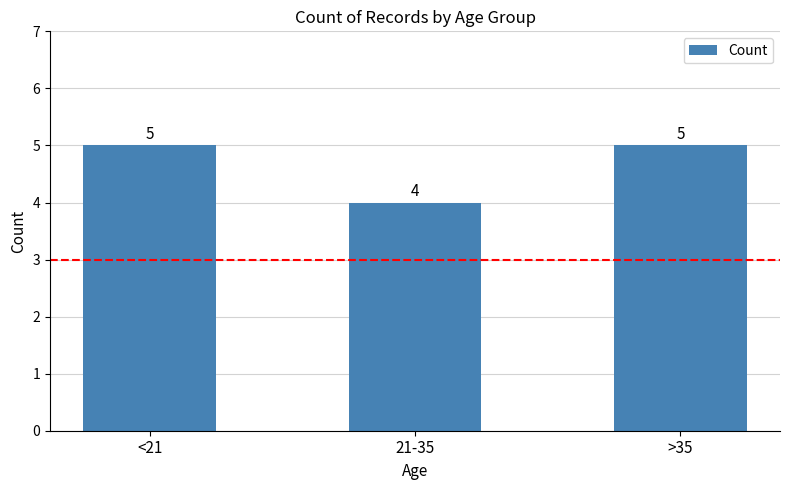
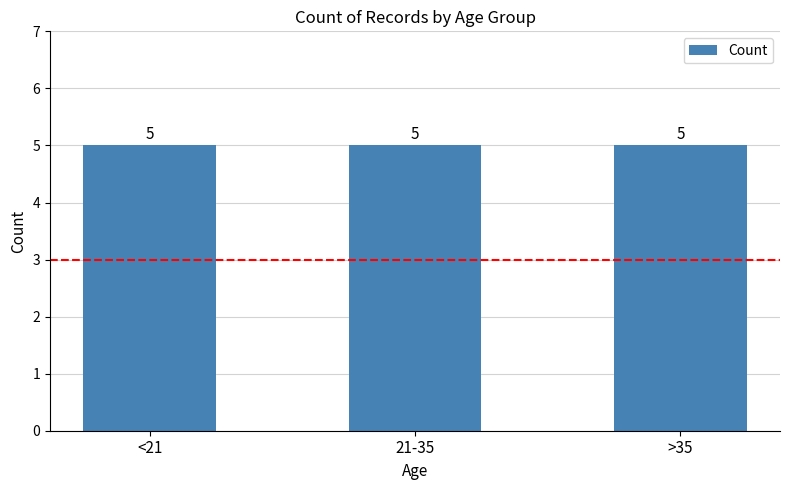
21-35: 4 -> 5
